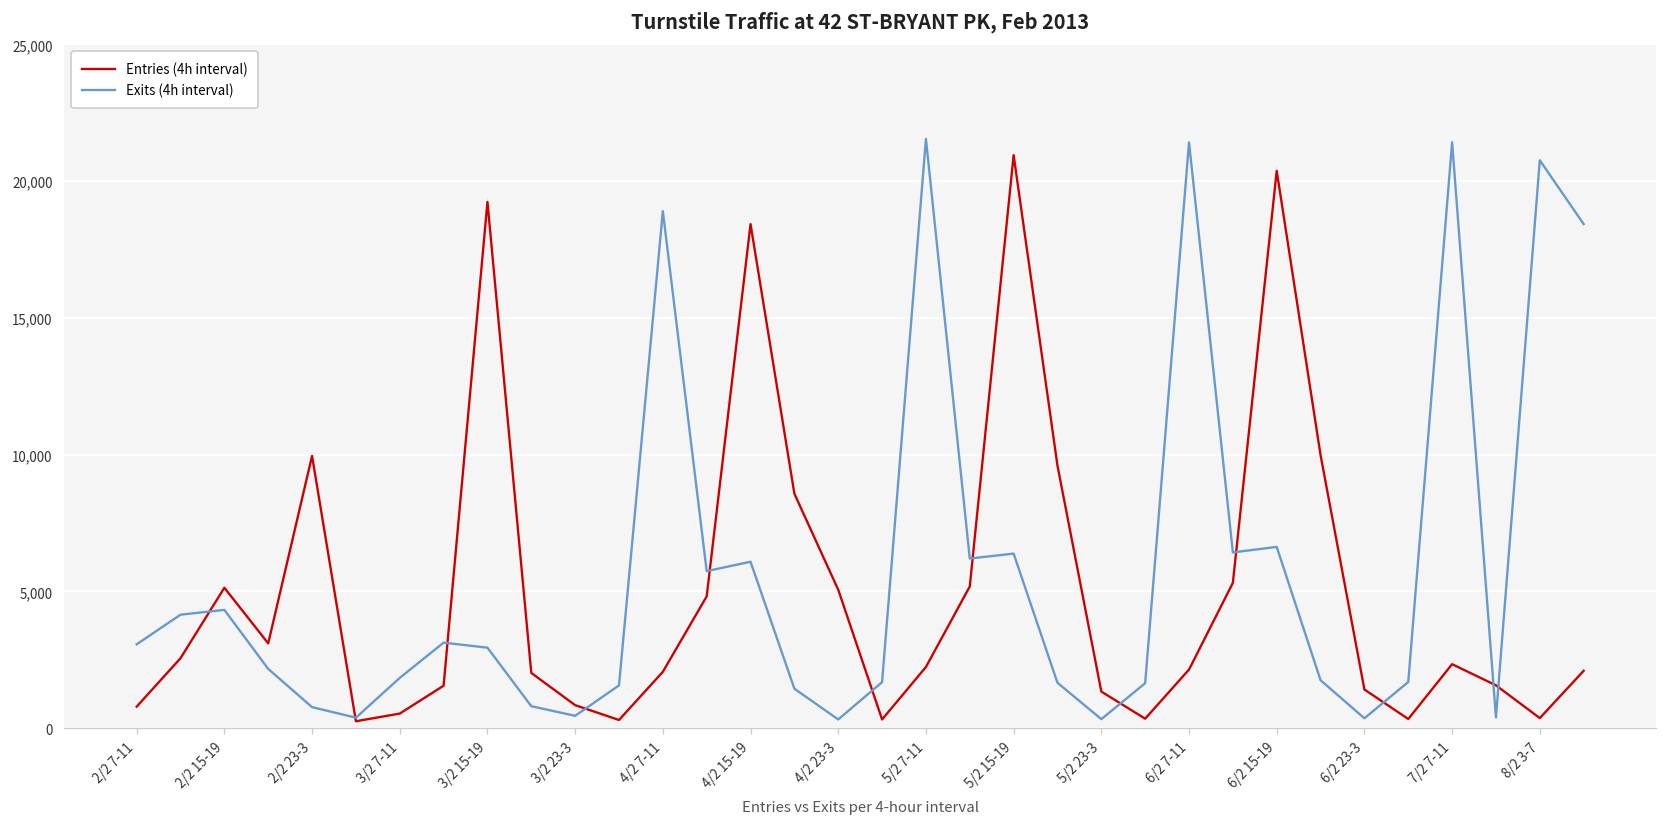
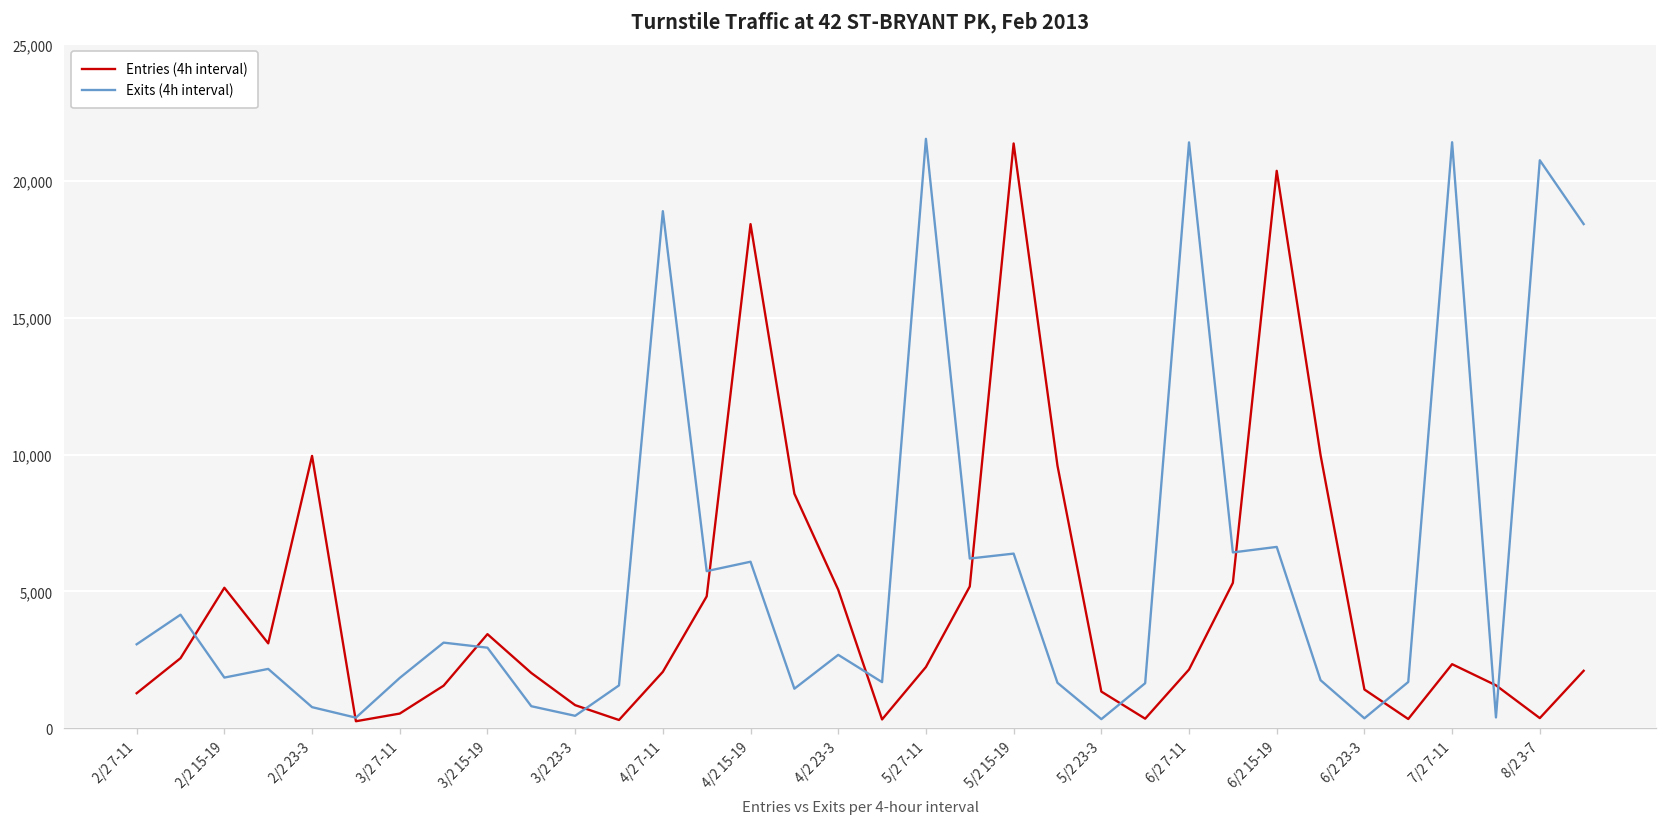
Entries (4h interval), 2/2 7-11: 800 -> 1,300
Exits (4h interval), 2/2 15-19: 4,300 -> 1,900
Entries (4h interval), 3/2 15-19: 19,200 -> 3,400
Exits (4h interval), 4/2 23-3: 300 -> 2,700
Entries (4h interval), 5/2 15-19: 21,000 -> 21,400
